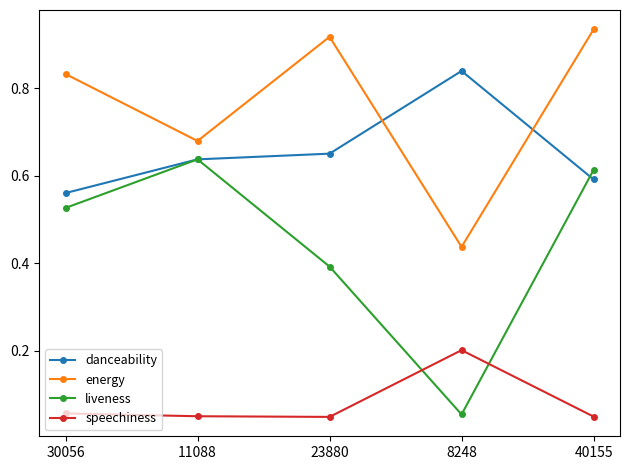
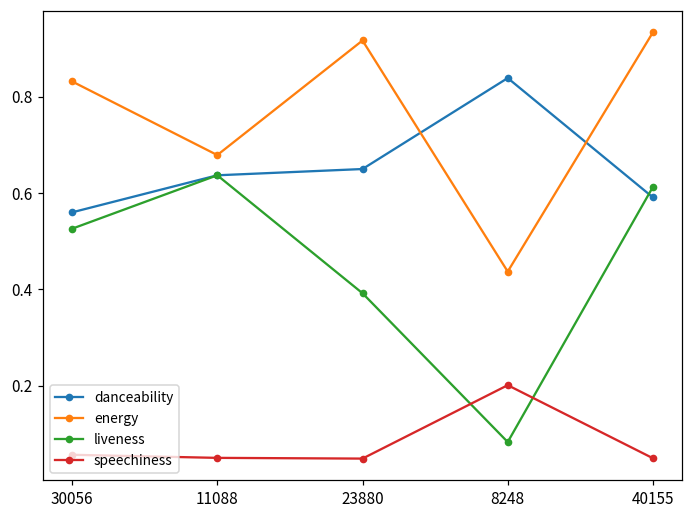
liveness, 8248: 0.05 -> 0.08
